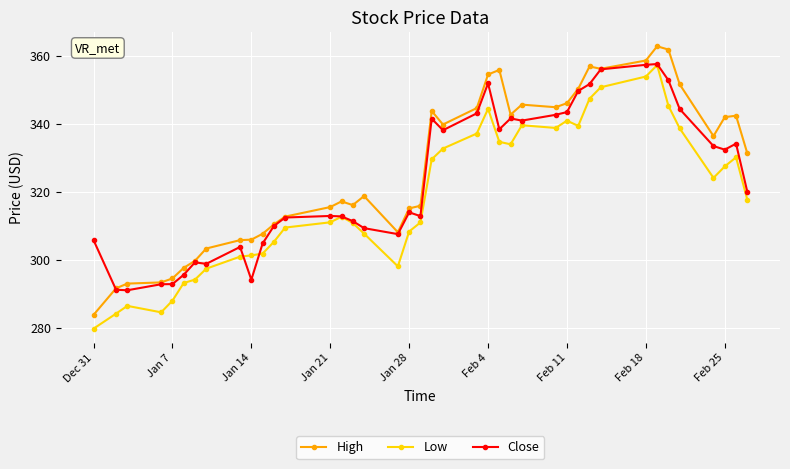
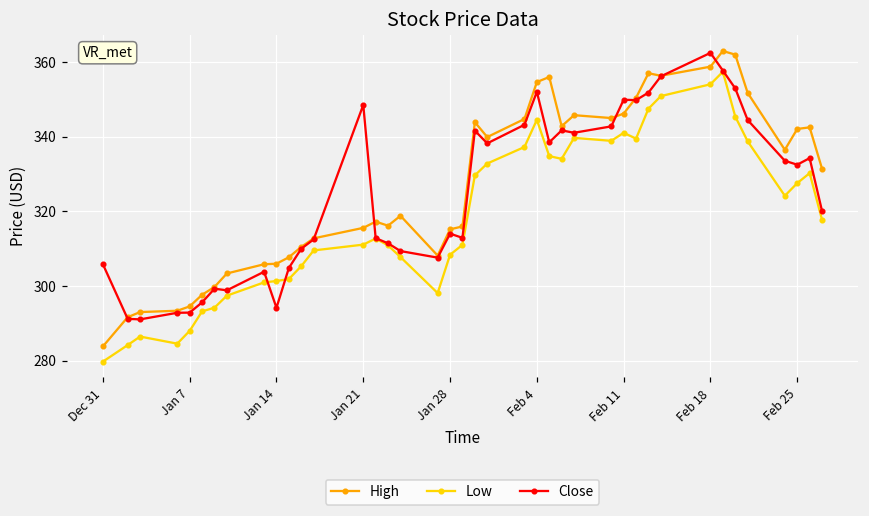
Close, Jan 21: 313 -> 349
Close, Feb 11: 344 -> 350
Close, Feb 18: 357 -> 362
